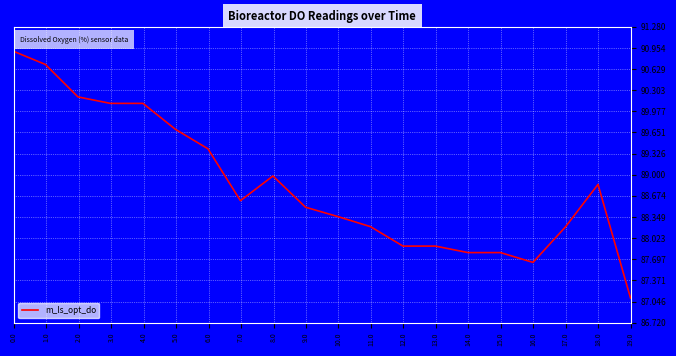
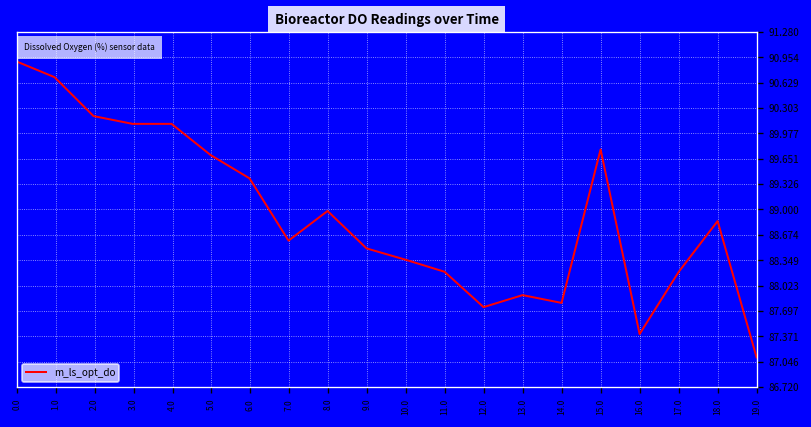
12.0: 87.9 -> 87.7
15.0: 87.8 -> 89.8
16.0: 87.6 -> 87.4
